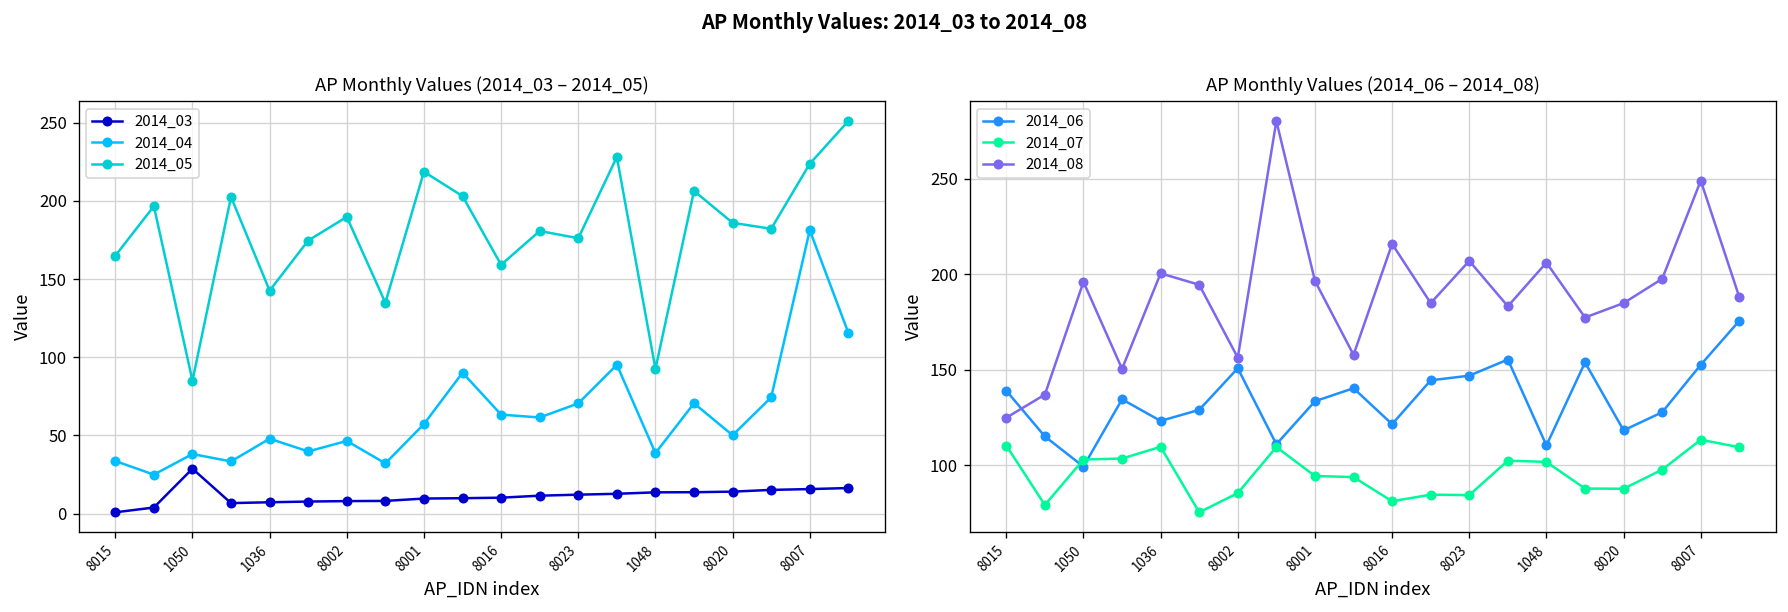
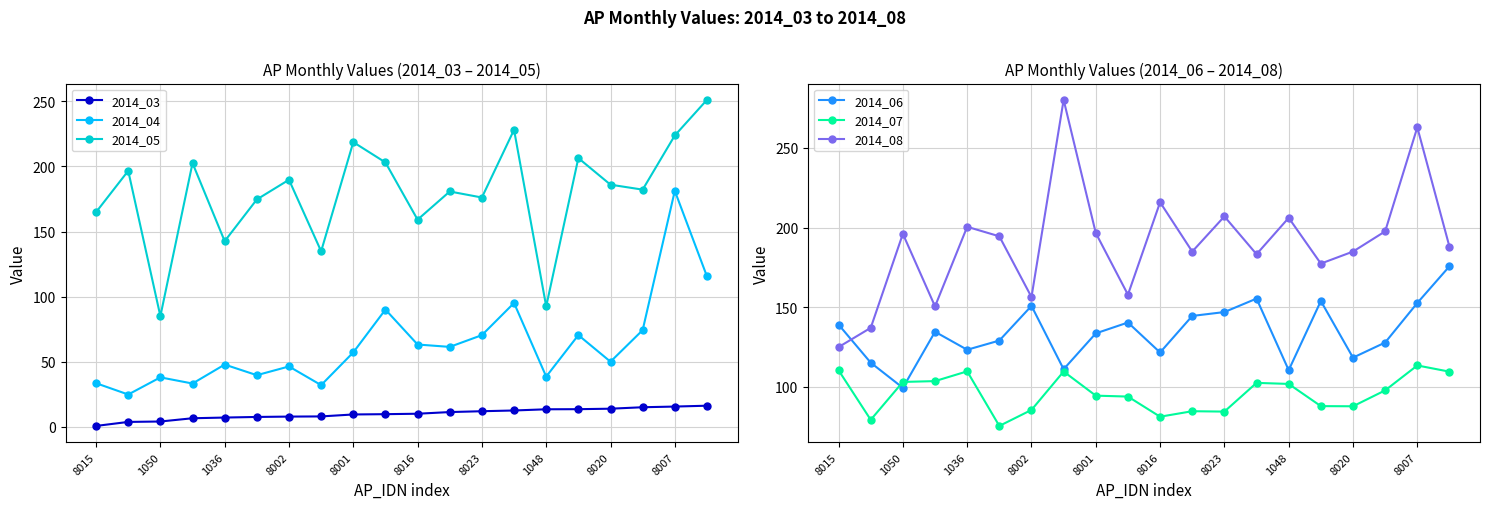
AP Monthly Values (2014_03 – 2014_05), 2014_03, 1050: 29 -> 4
AP Monthly Values (2014_06 – 2014_08), 2014_08, 8007: 249 -> 263
